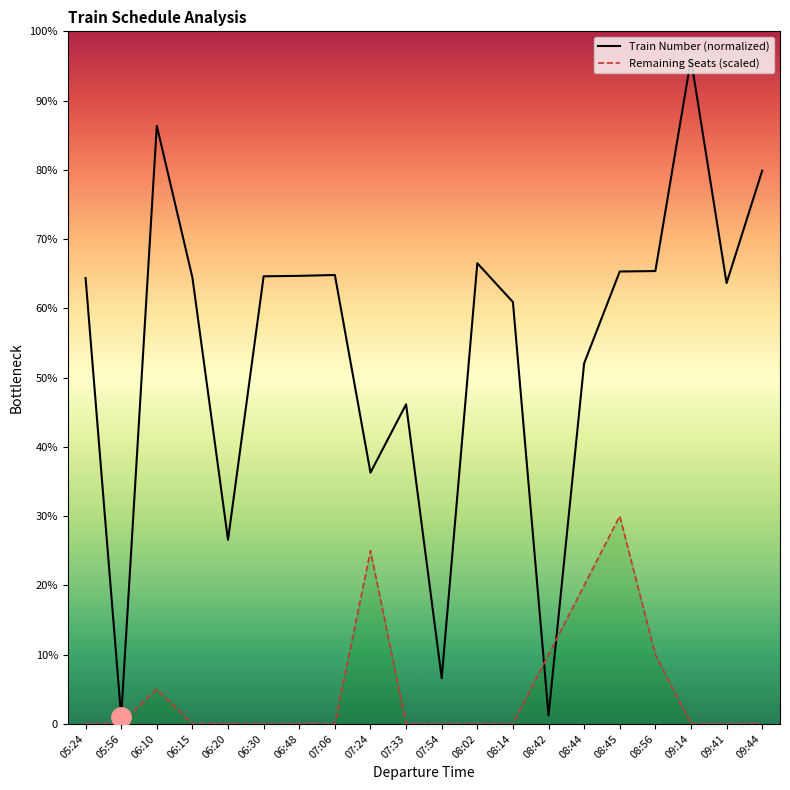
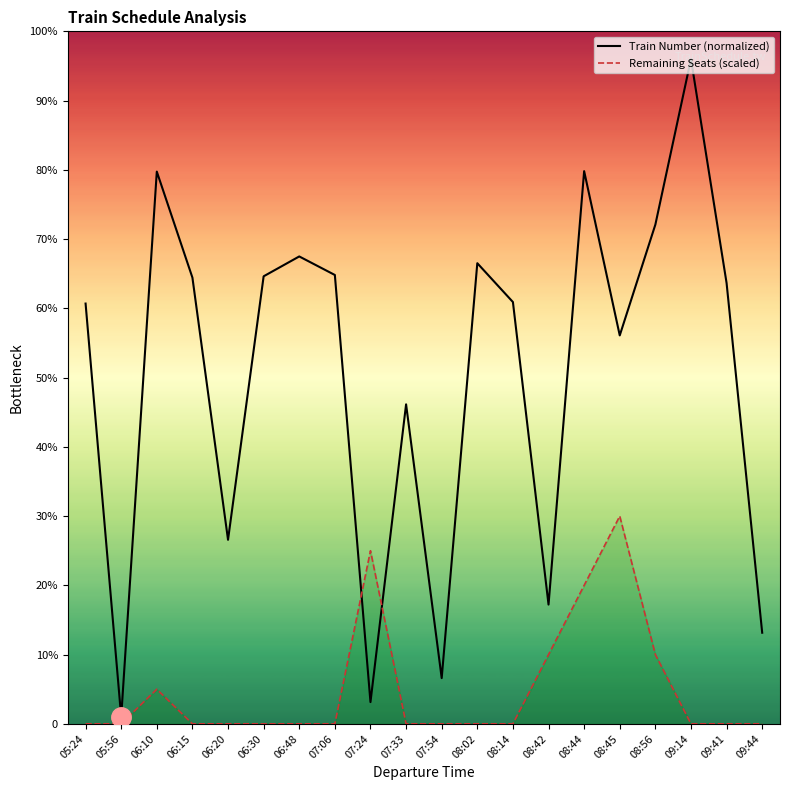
Train Number (normalized), 05:24: 64% -> 61%
Train Number (normalized), 06:10: 86% -> 80%
Train Number (normalized), 06:48: 65% -> 67%
Train Number (normalized), 07:24: 36% -> 3%
Train Number (normalized), 08:42: 1% -> 17%
Train Number (normalized), 08:44: 52% -> 80%
Train Number (normalized), 08:45: 65% -> 56%
Train Number (normalized), 08:56: 65% -> 72%
Train Number (normalized), 09:44: 80% -> 13%
